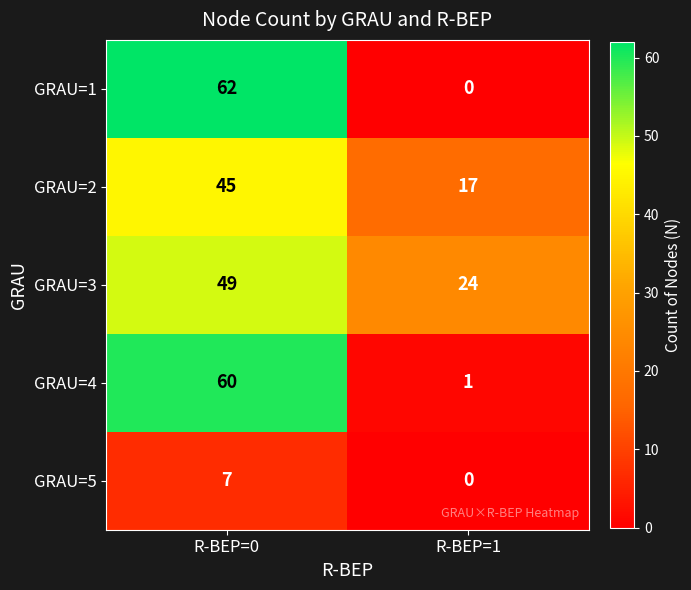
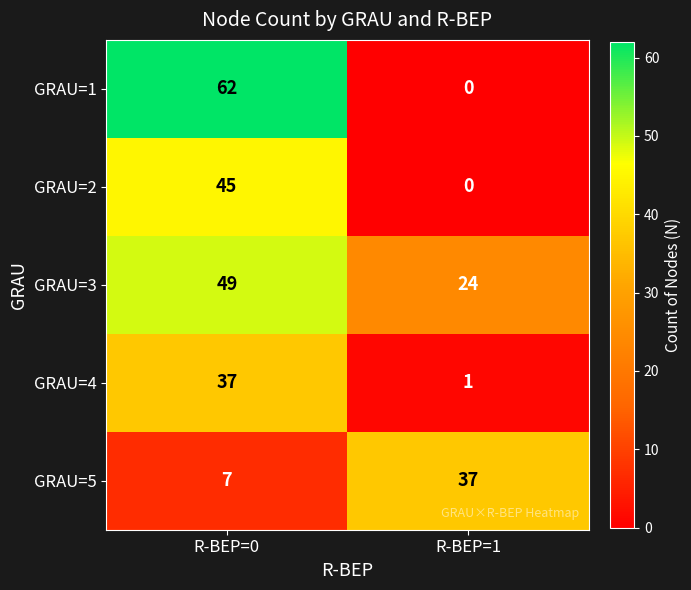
GRAU=2, R-BEP=1: 17 -> 0
GRAU=4, R-BEP=0: 60 -> 37
GRAU=5, R-BEP=1: 0 -> 37
